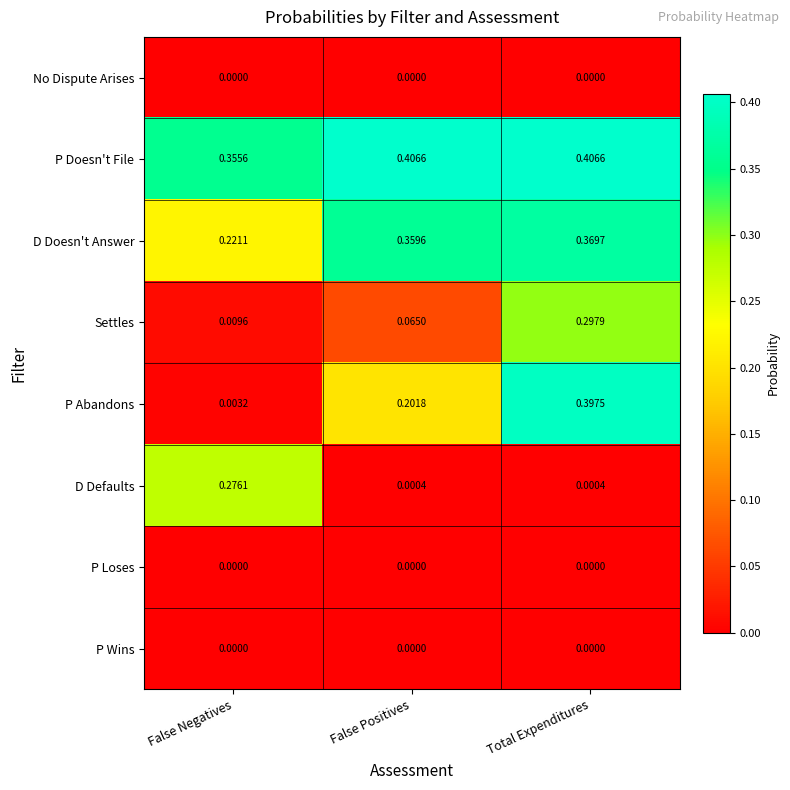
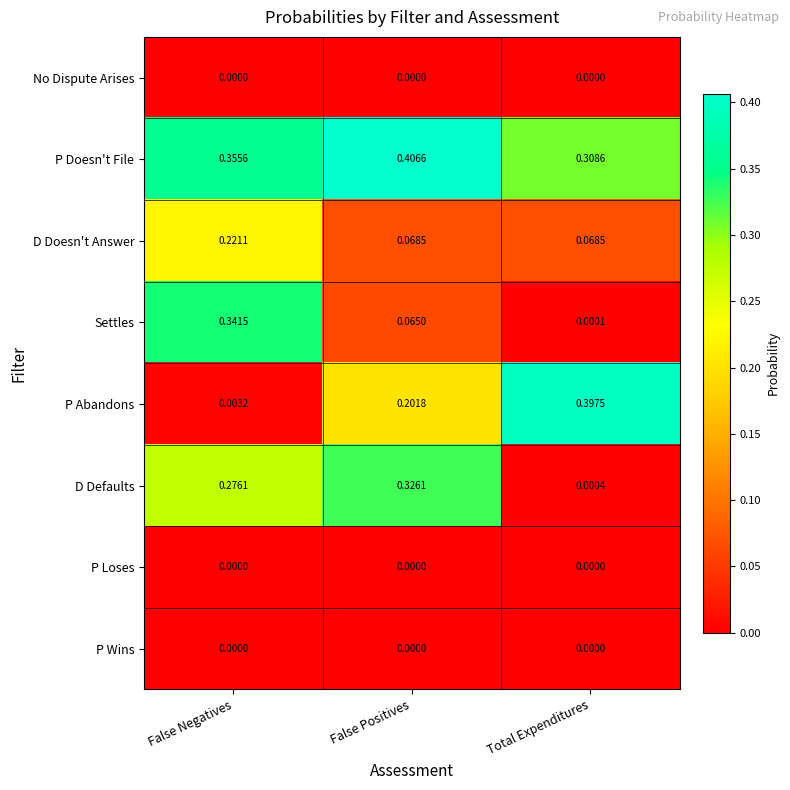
P Doesn't File, Total Expenditures: 0.4066 -> 0.3086
D Doesn't Answer, False Positives: 0.3596 -> 0.0685
D Doesn't Answer, Total Expenditures: 0.3697 -> 0.0685
Settles, False Negatives: 0.0096 -> 0.3415
Settles, Total Expenditures: 0.2979 -> 0.0001
D Defaults, False Positives: 0.0004 -> 0.3261
